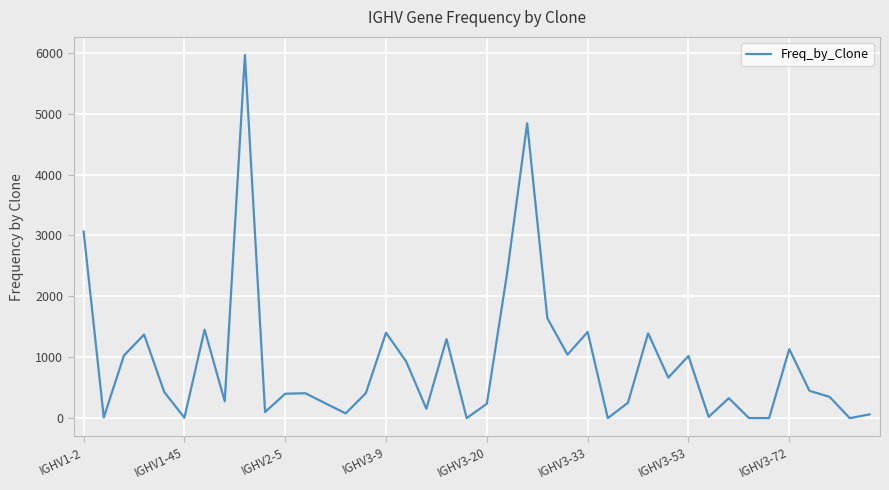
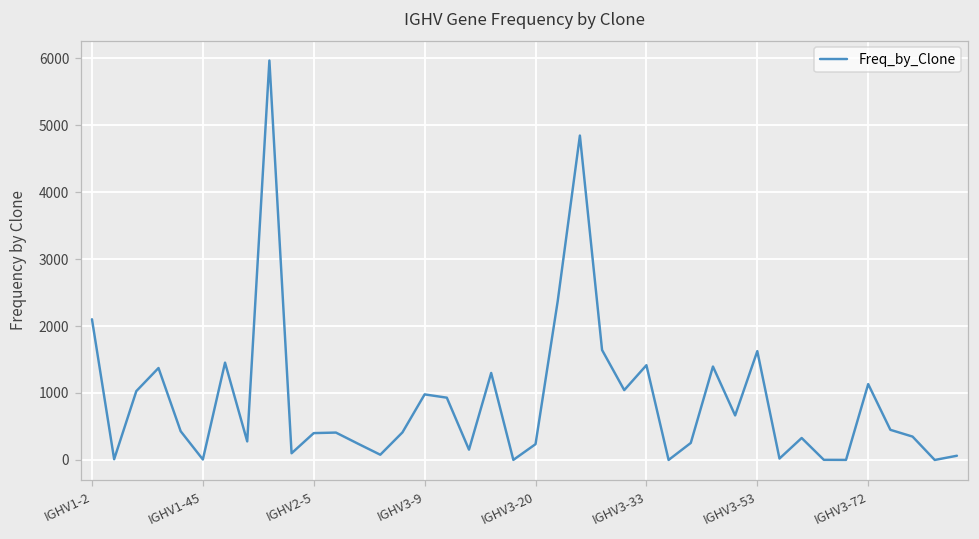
IGHV1-2: 3100 -> 2100
IGHV3-9: 1400 -> 1000
IGHV3-53: 1000 -> 1600
